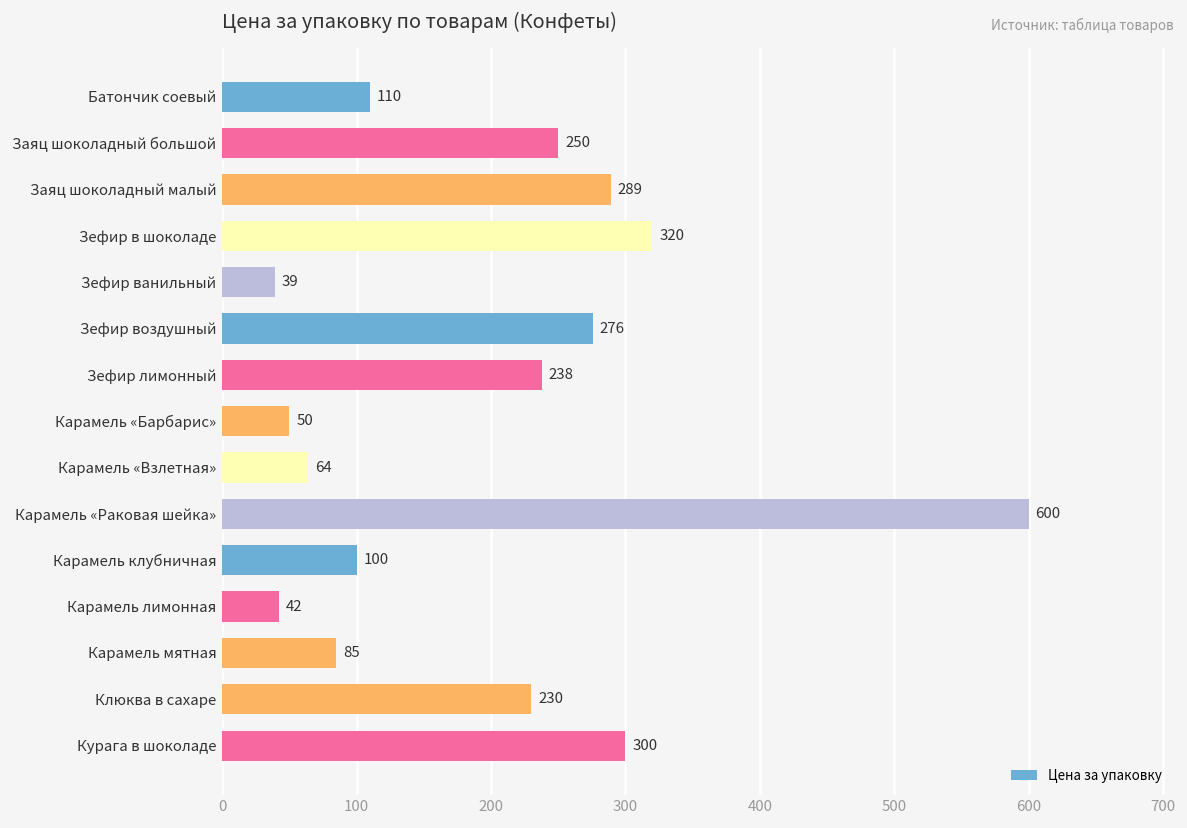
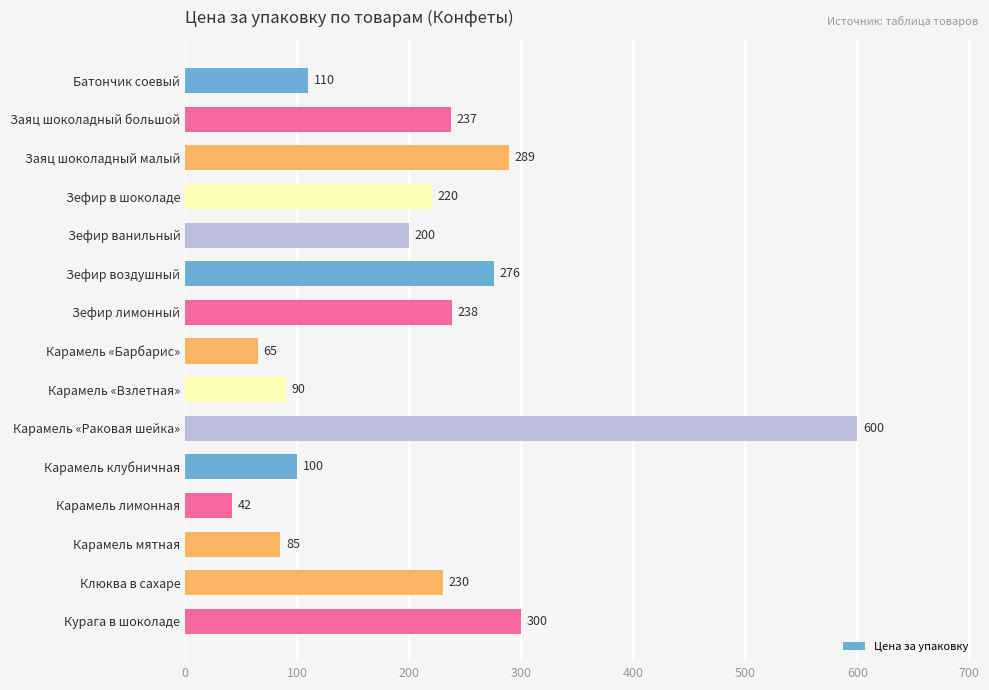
Заяц шоколадный большой: 250 -> 237
Зефир в шоколаде: 320 -> 220
Зефир ванильный: 39 -> 200
Карамель «Барбарис»: 50 -> 65
Карамель «Взлетная»: 64 -> 90
